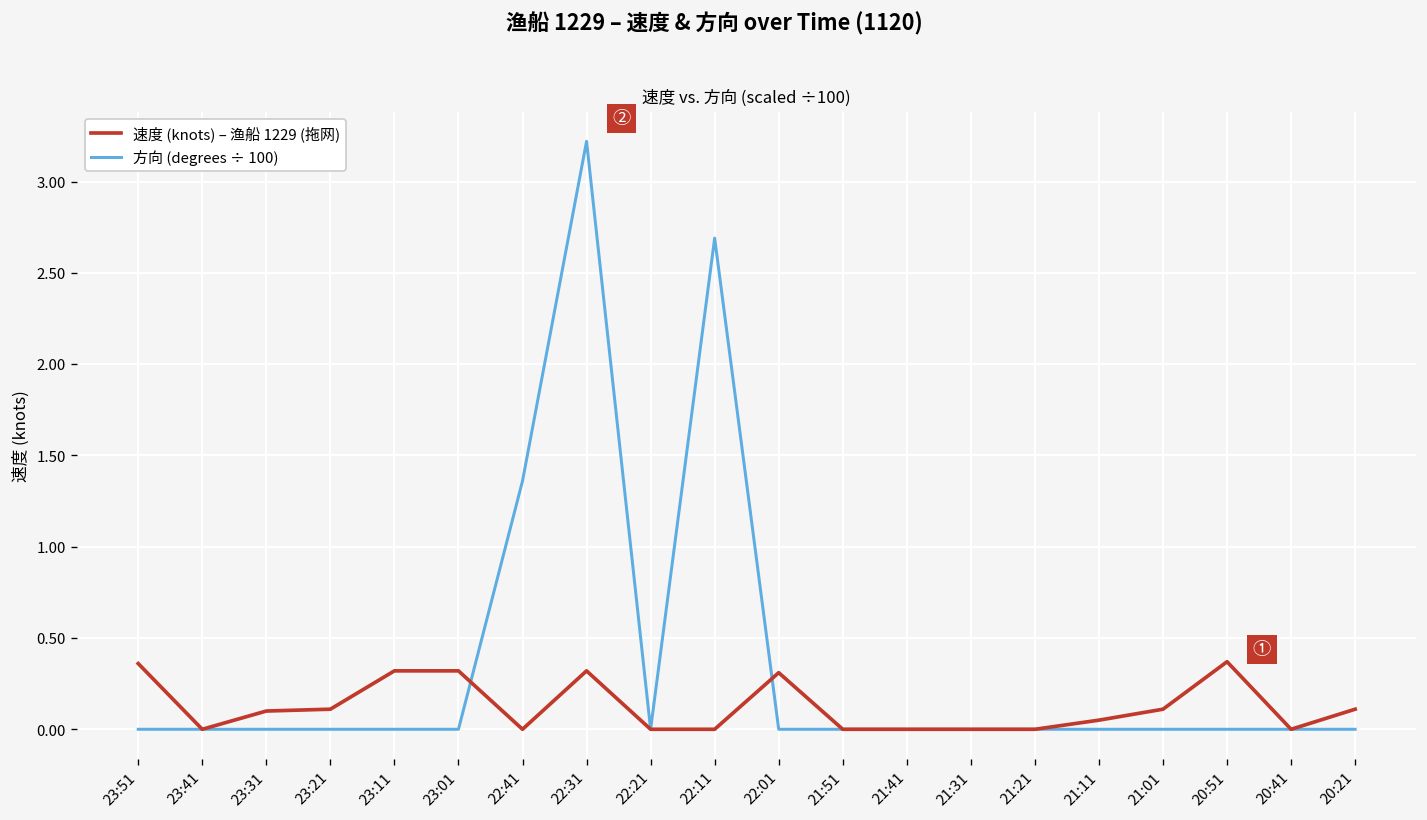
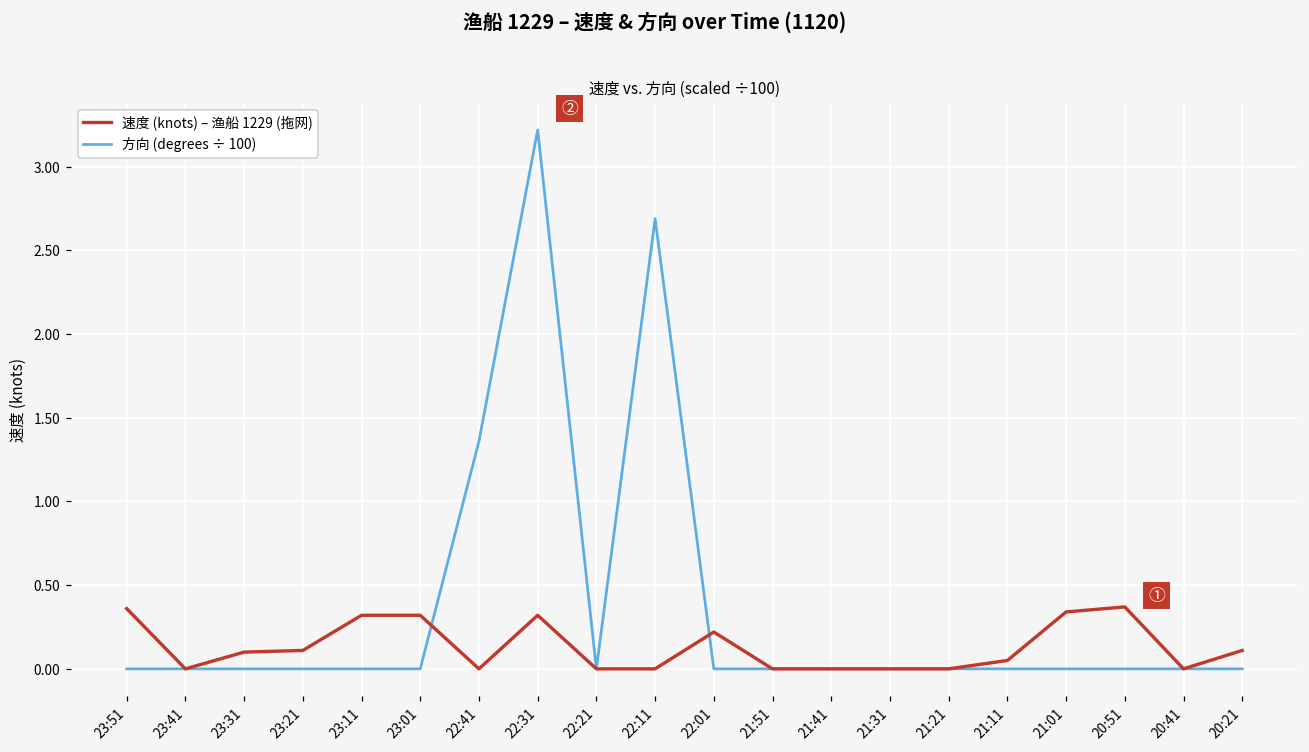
速度 (knots) – 渔船 1229 (拖网), 22:01: 0.31 -> 0.22
速度 (knots) – 渔船 1229 (拖网), 21:01: 0.11 -> 0.34
